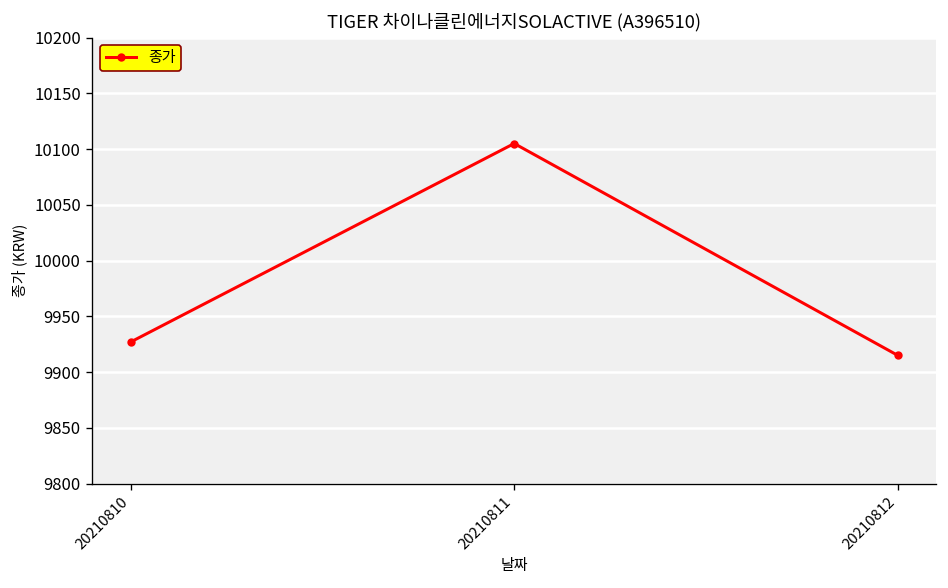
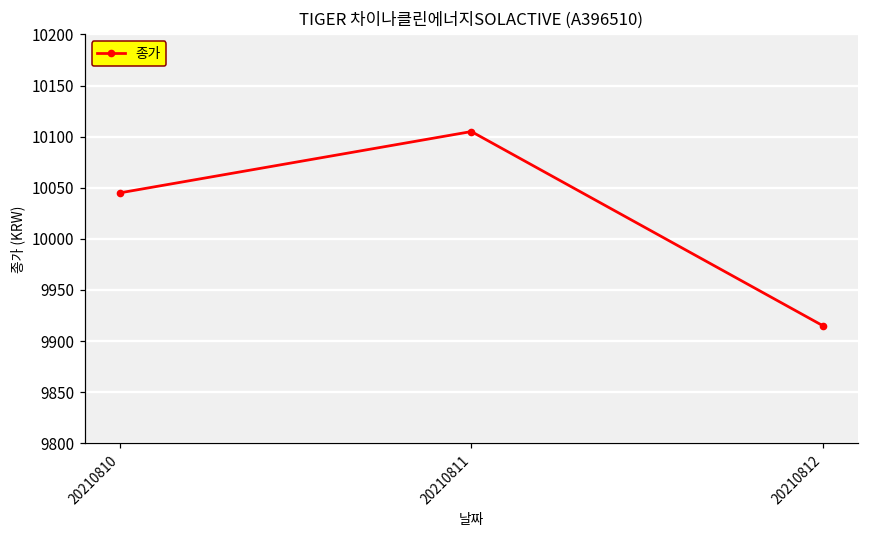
20210810: 9930 -> 10050
